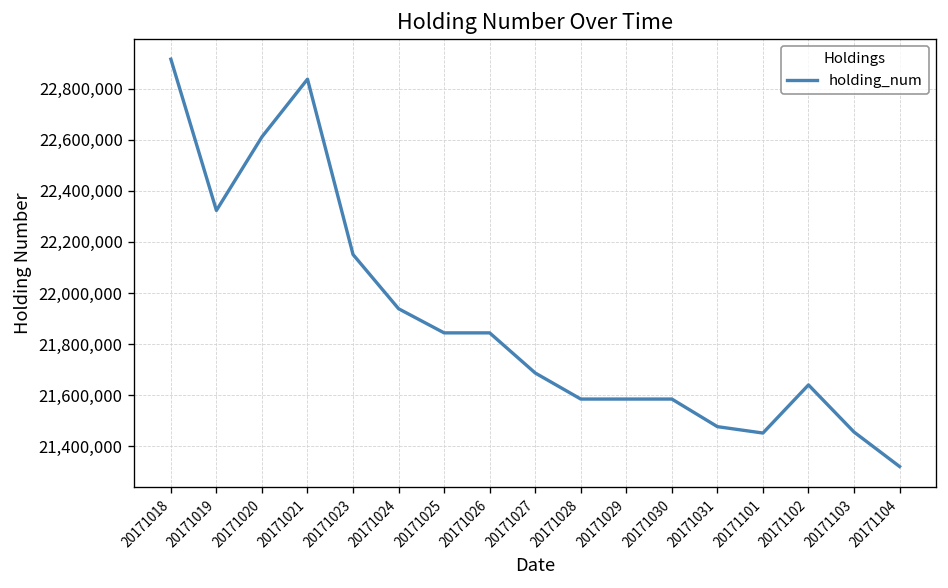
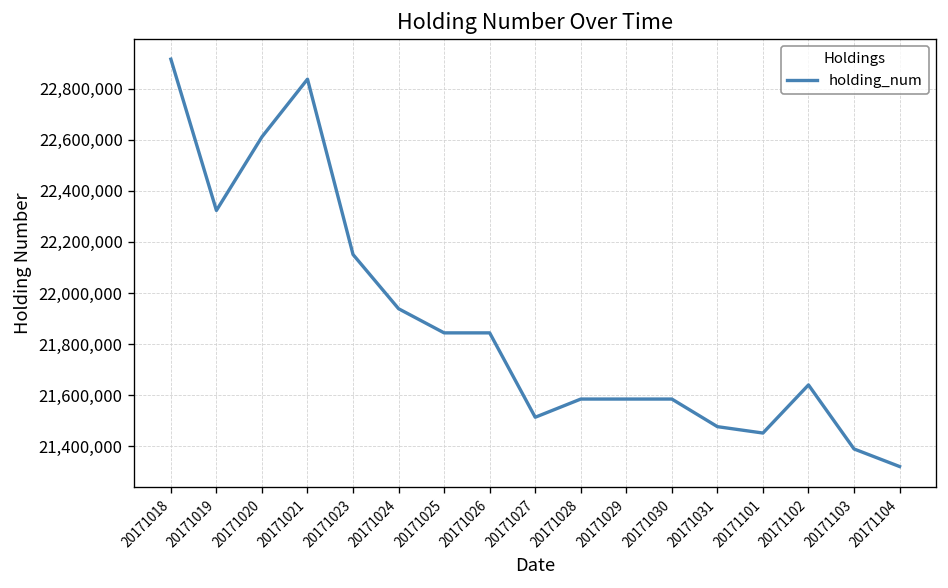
20171027: 21,690,000 -> 21,510,000
20171103: 21,460,000 -> 21,390,000
